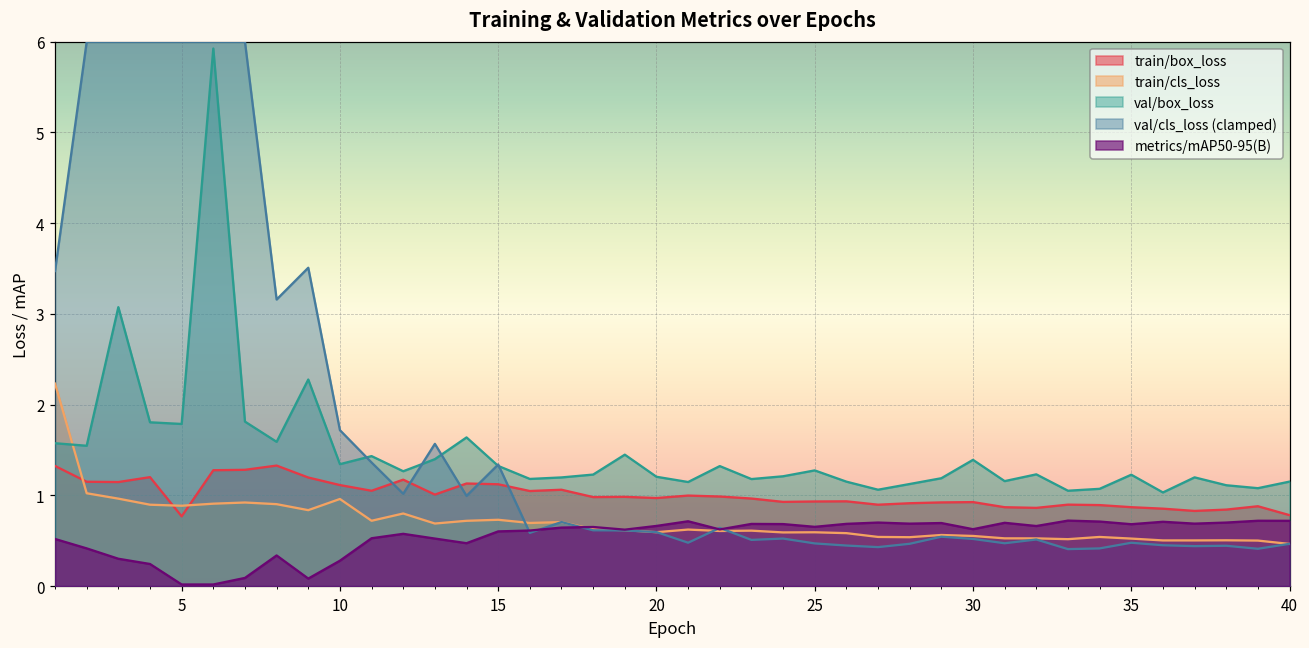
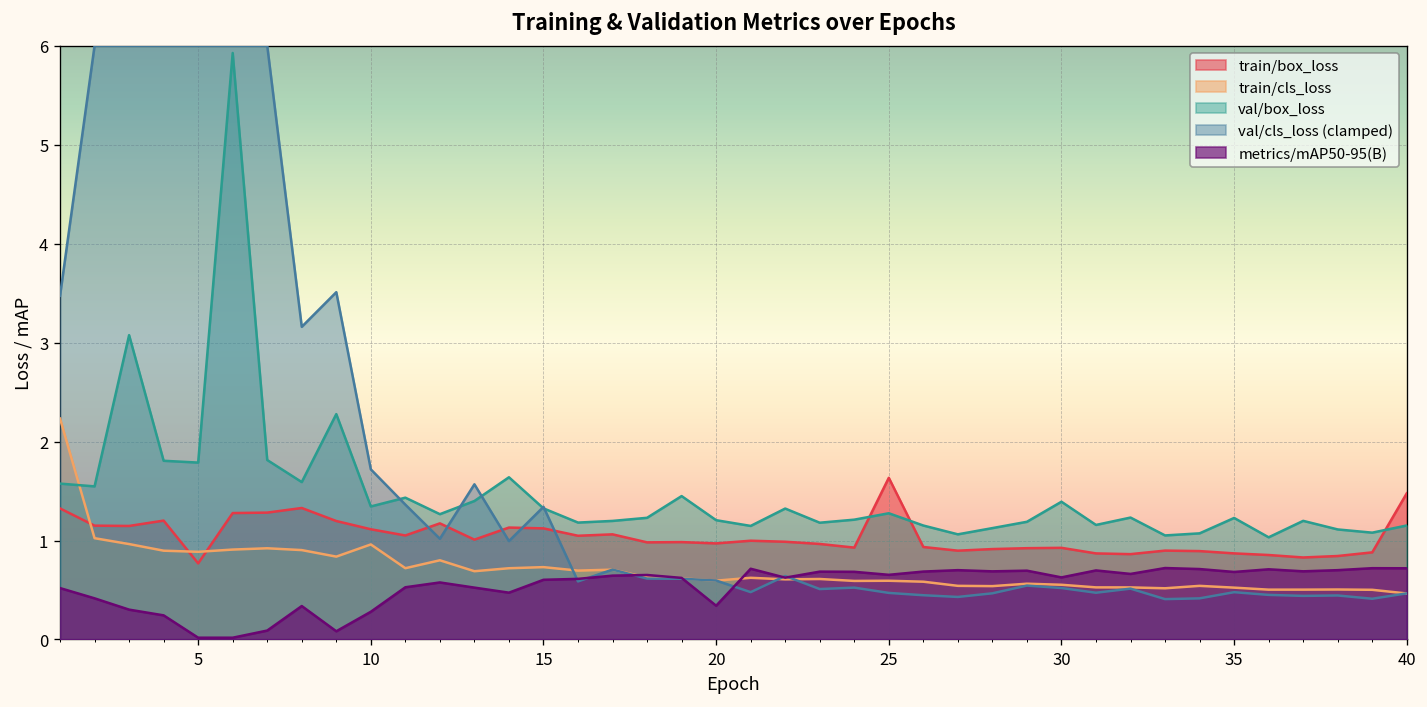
metrics/mAP50-95(B), 20: 0.7 -> 0.3
train/box_loss, 25: 0.9 -> 1.6
train/box_loss, 40: 0.8 -> 1.5
